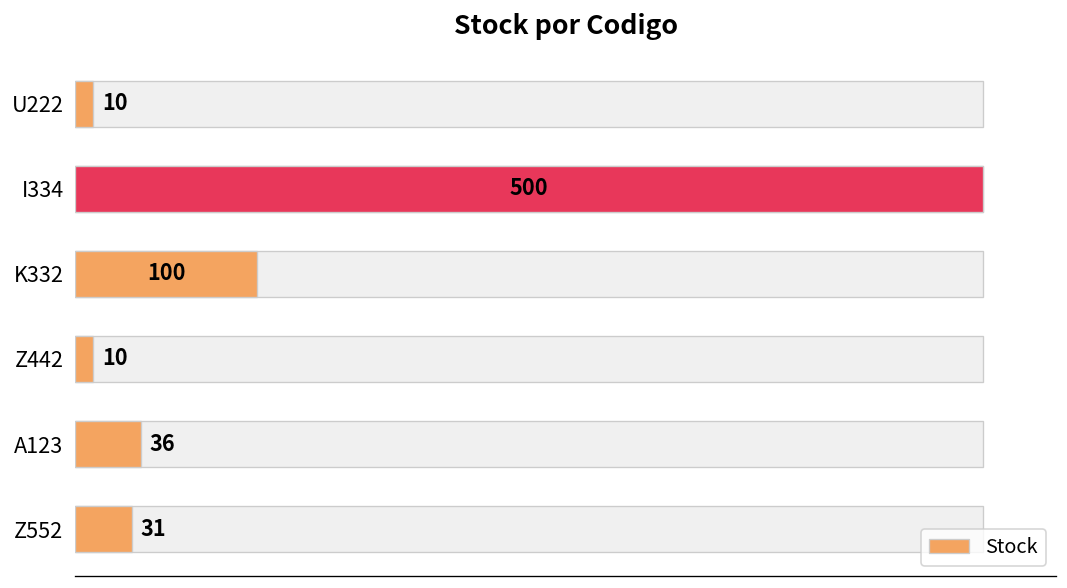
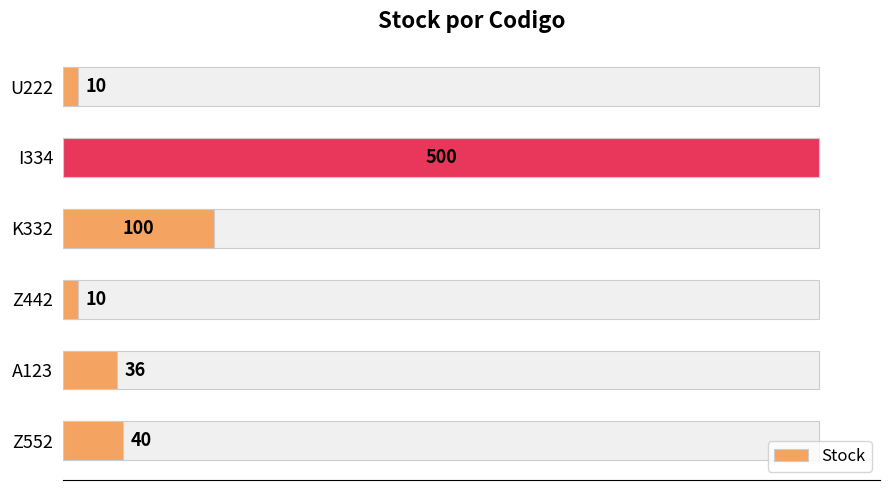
Stock, Z552: 31 -> 40
